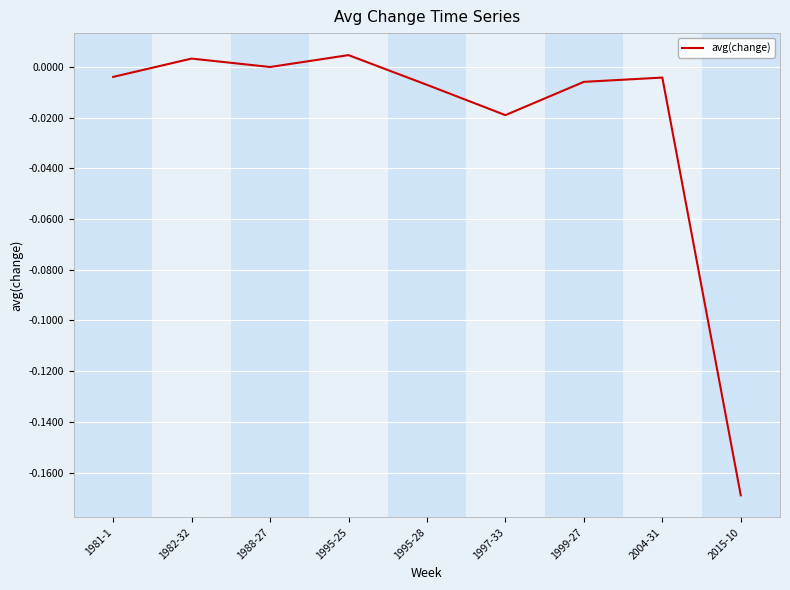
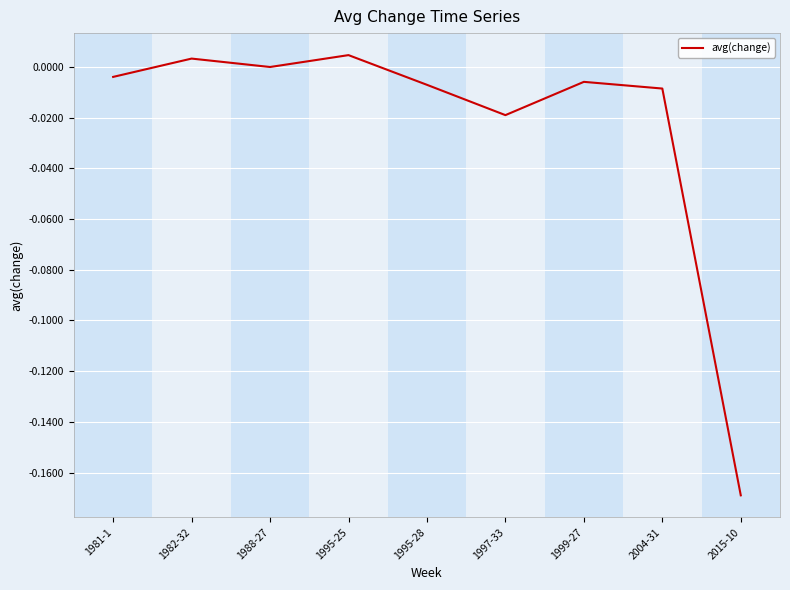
2004-31: -0.004 -> -0.009
